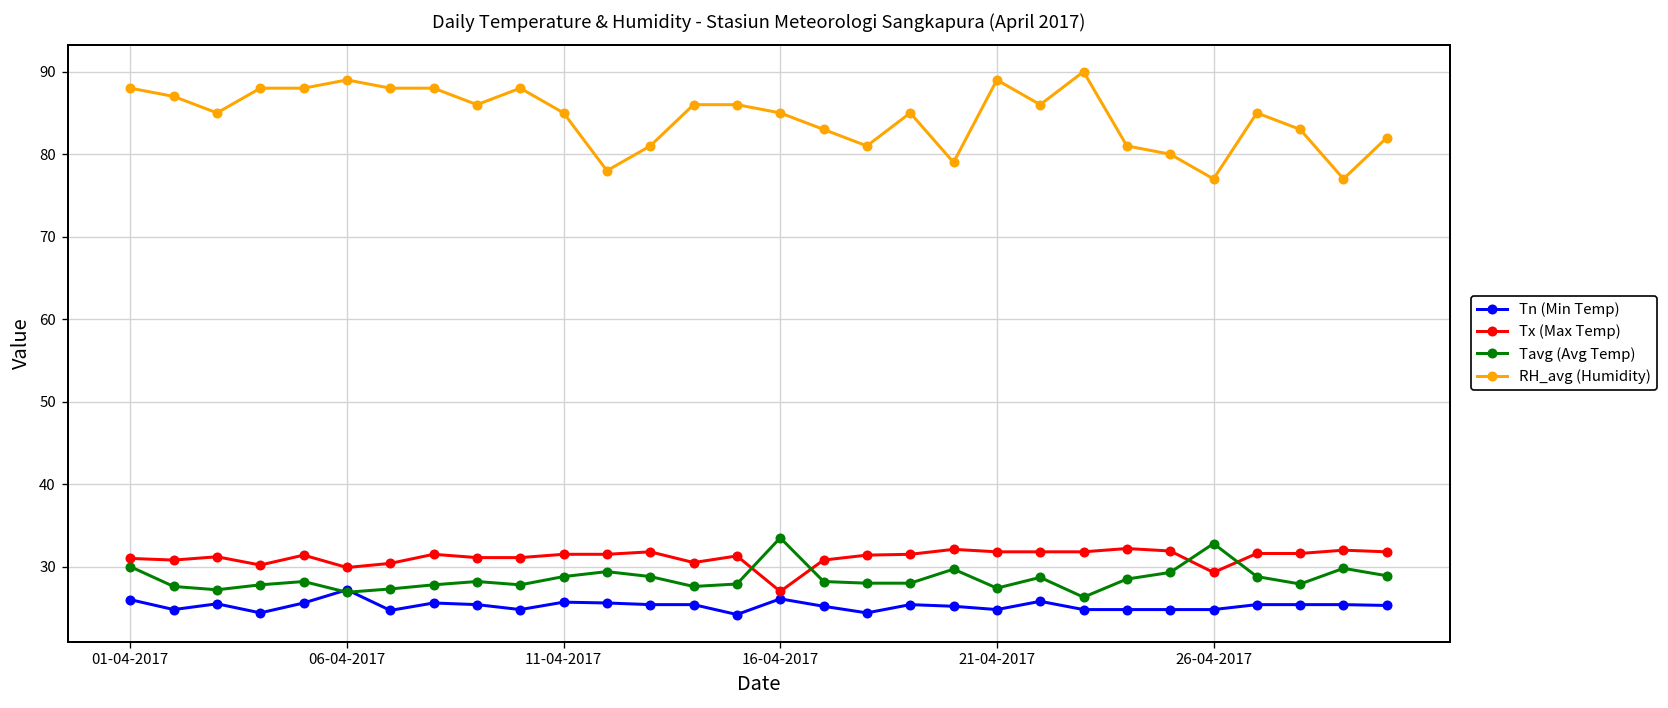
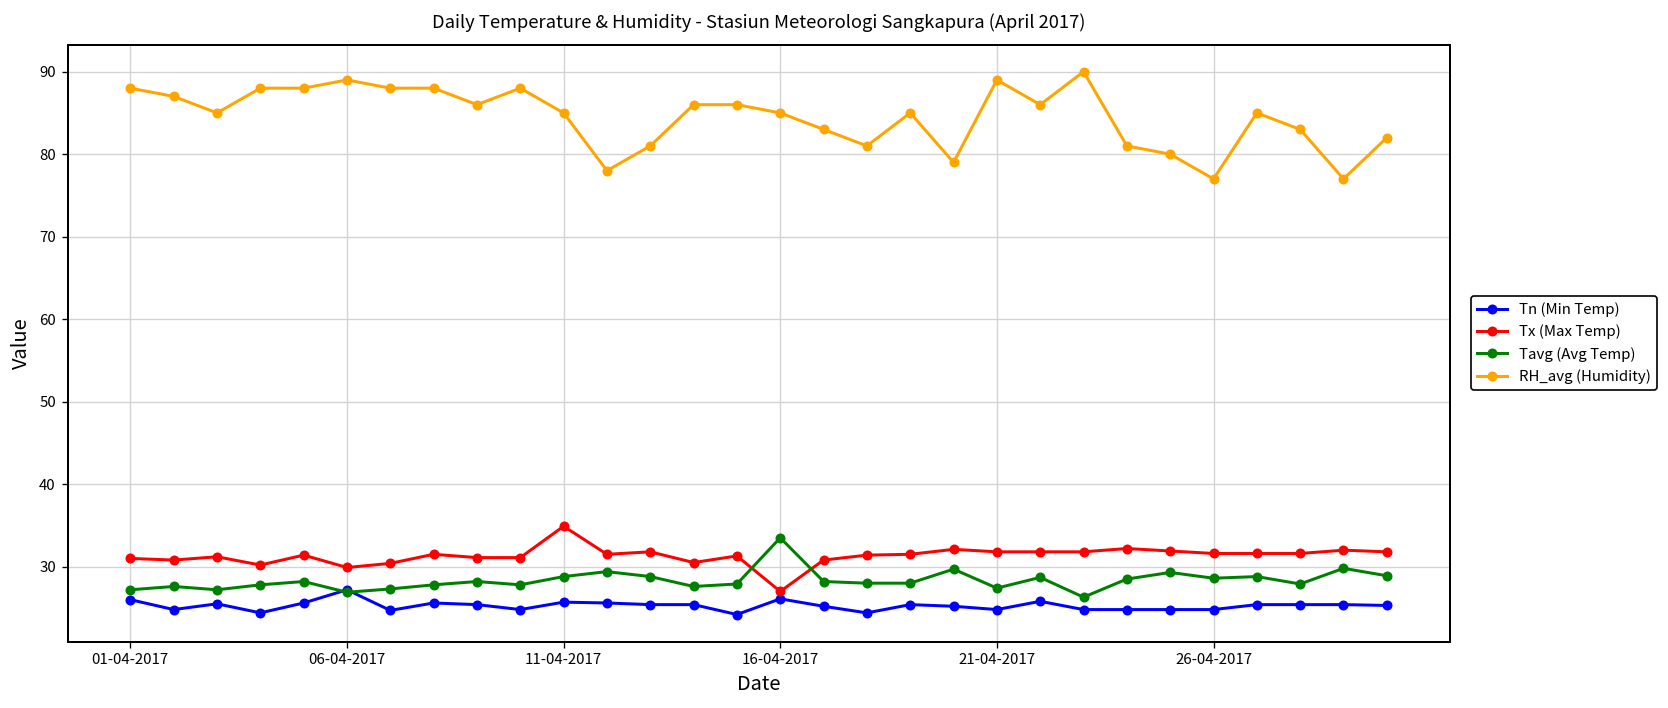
Tavg (Avg Temp), 01-04-2017: 30 -> 27
Tx (Max Temp), 11-04-2017: 32 -> 35
Tx (Max Temp), 26-04-2017: 29 -> 32
Tavg (Avg Temp), 26-04-2017: 33 -> 29
